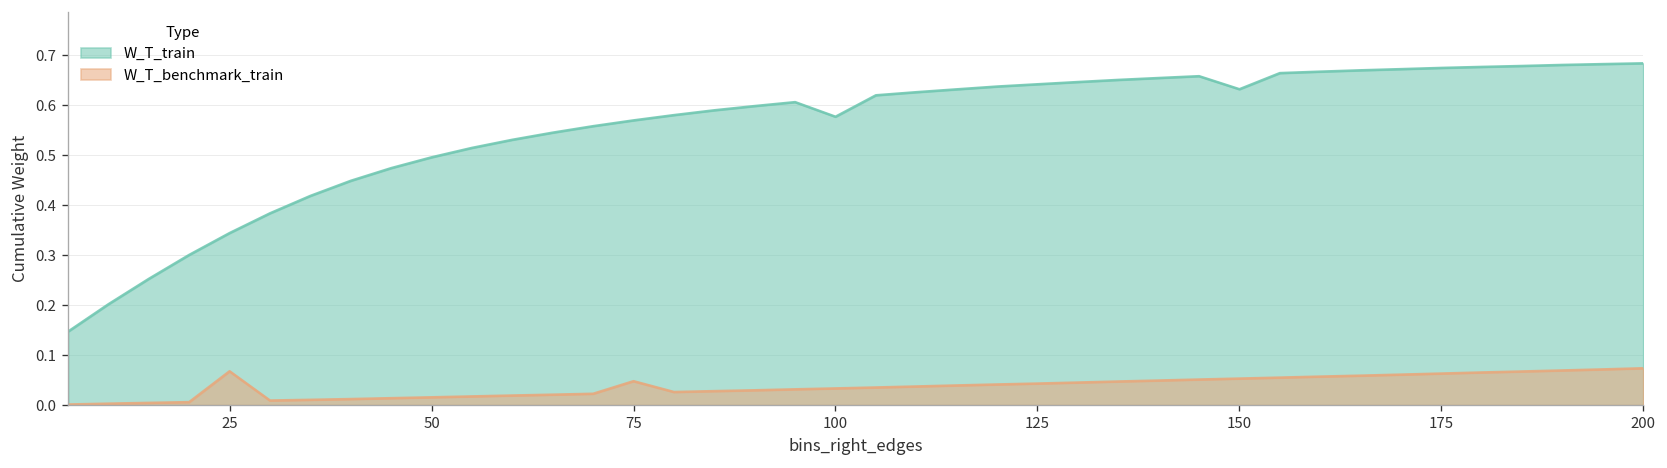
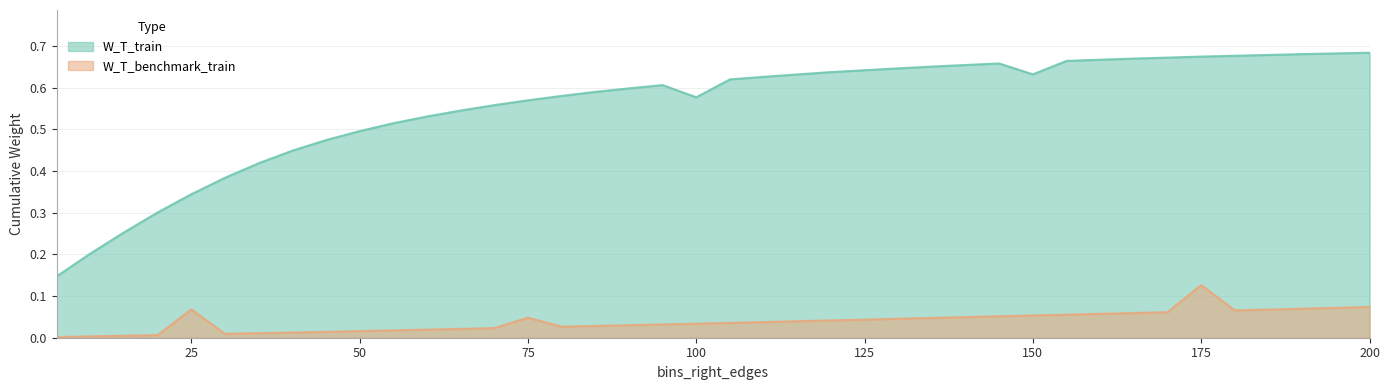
W_T_benchmark_train, 175: 0.06 -> 0.13
